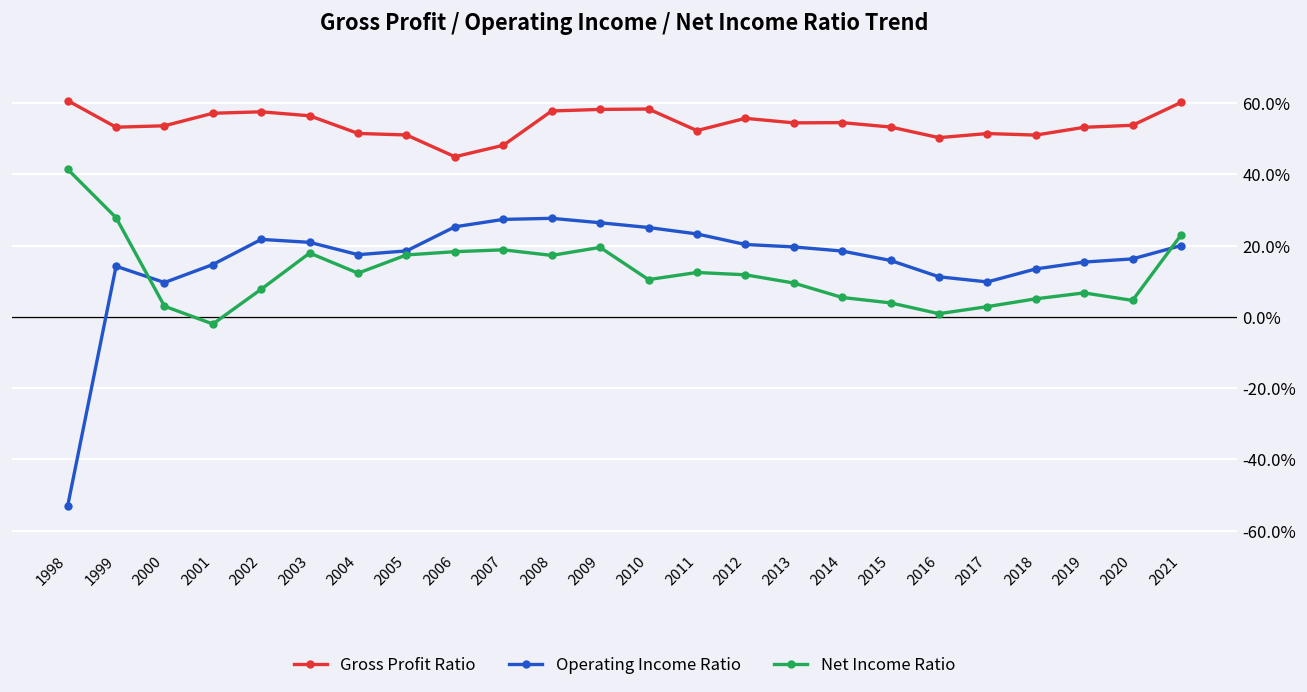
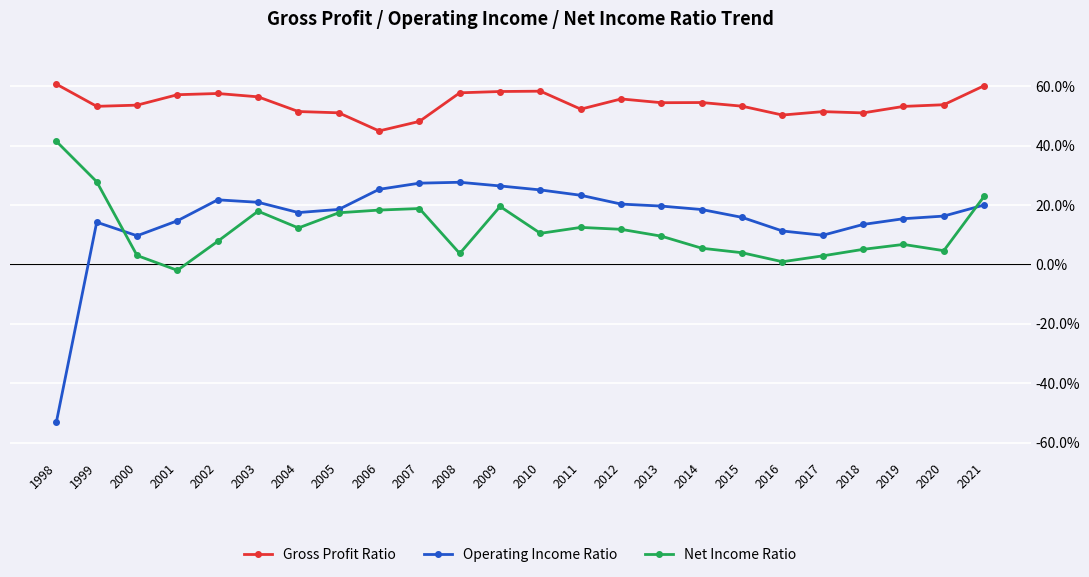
Net Income Ratio, 2008: 17% -> 4%
